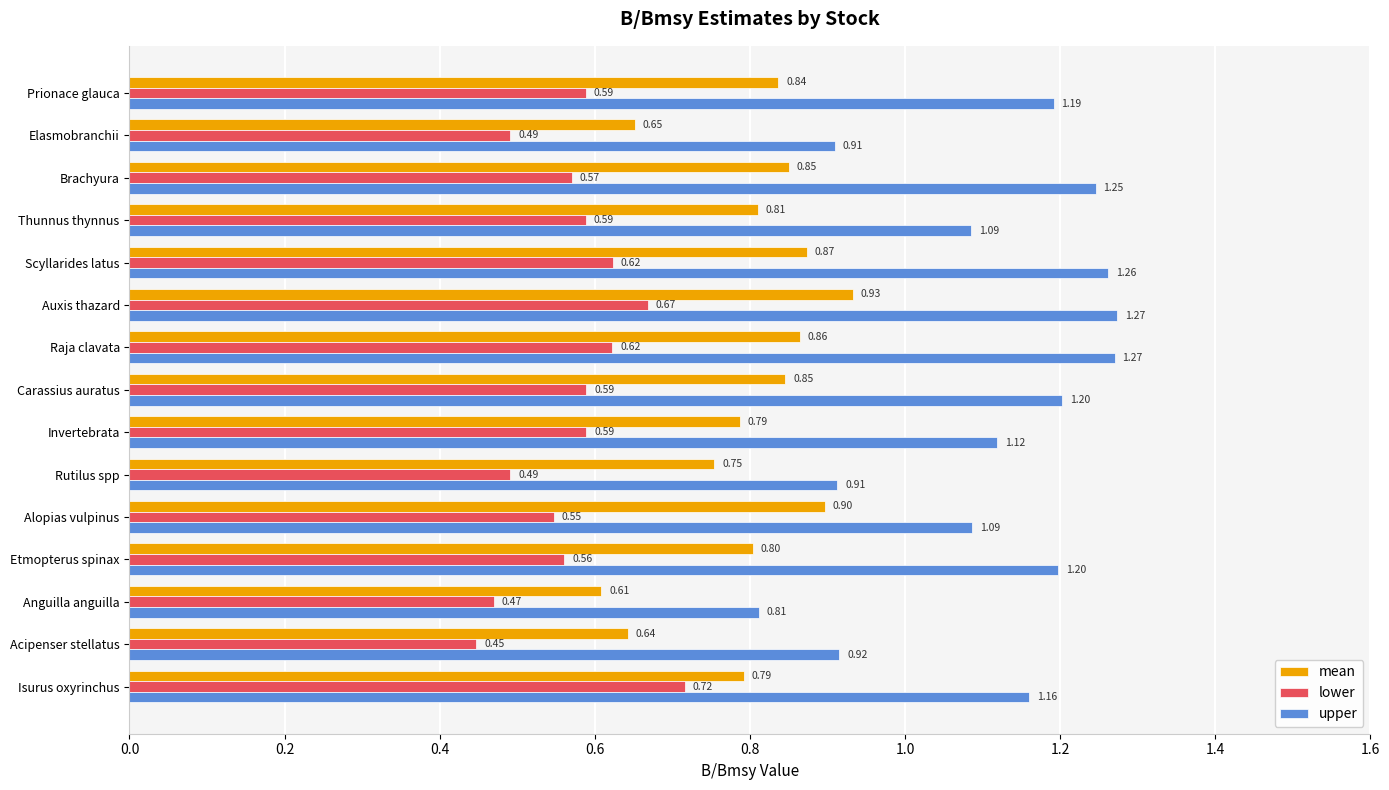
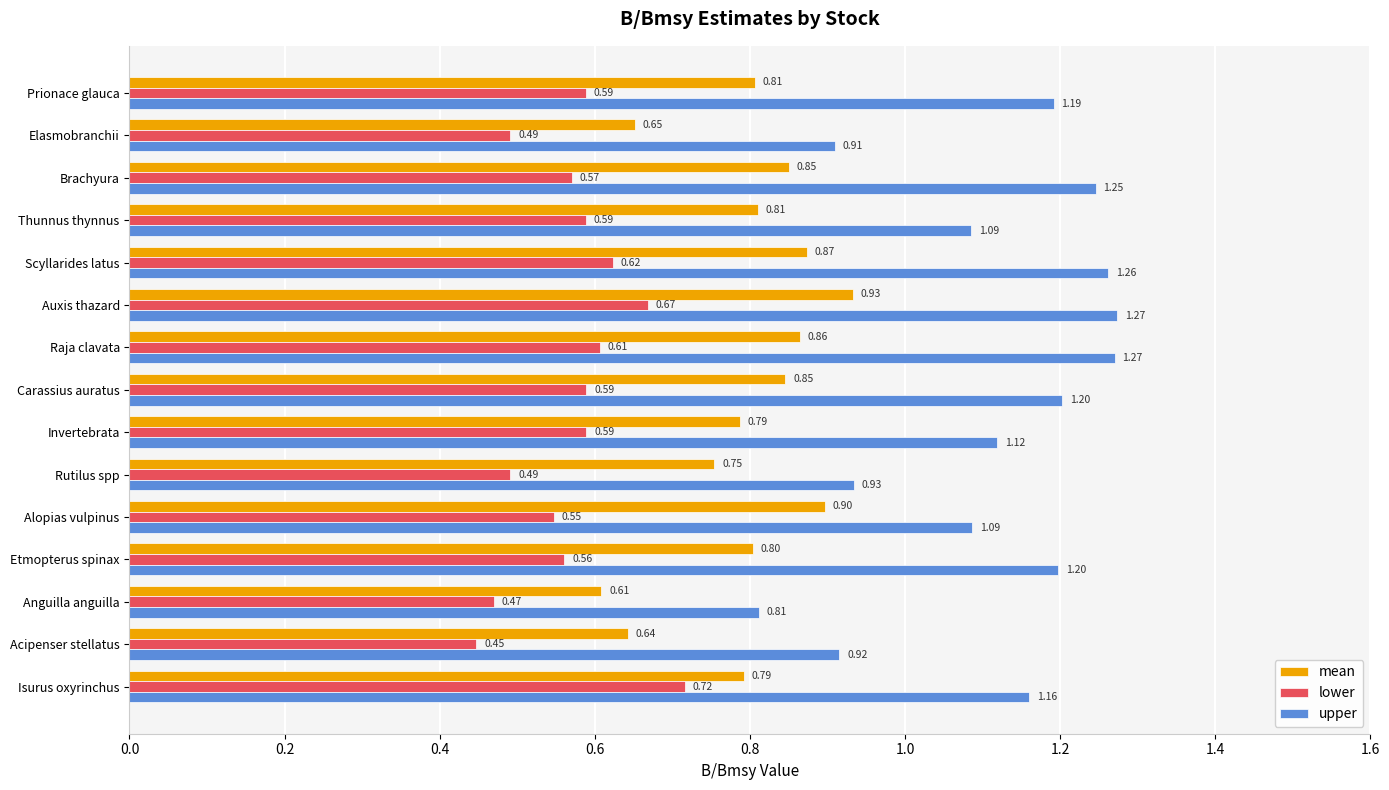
mean, Prionace glauca: 0.84 -> 0.81
lower, Raja clavata: 0.62 -> 0.61
upper, Rutilus spp: 0.91 -> 0.93
